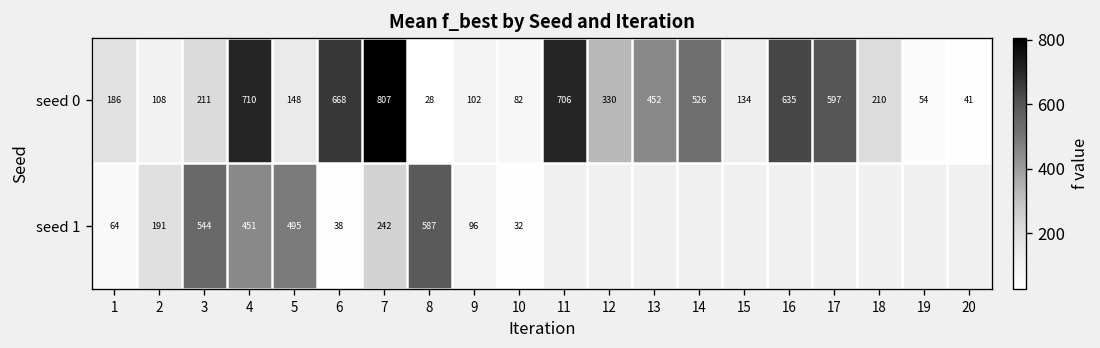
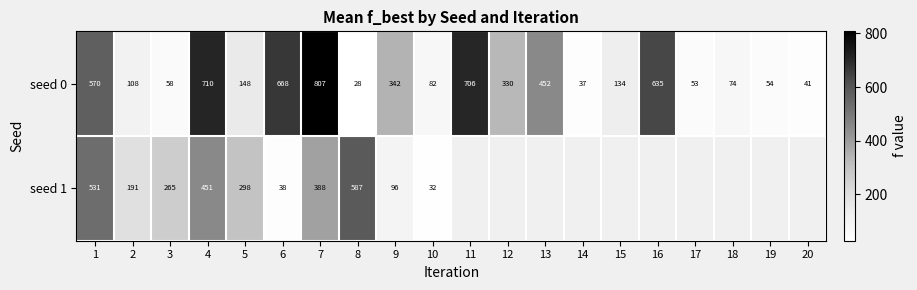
seed 0, 1: 186 -> 570
seed 0, 3: 211 -> 58
seed 0, 9: 102 -> 342
seed 0, 14: 526 -> 37
seed 0, 17: 597 -> 53
seed 0, 18: 210 -> 74
seed 1, 1: 64 -> 531
seed 1, 3: 544 -> 265
seed 1, 5: 495 -> 298
seed 1, 7: 242 -> 388
